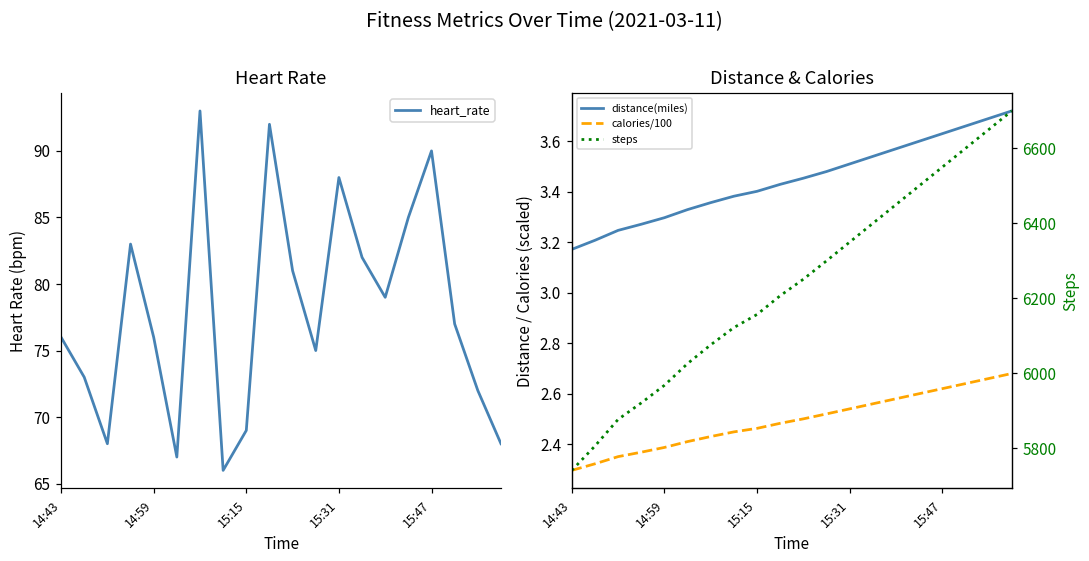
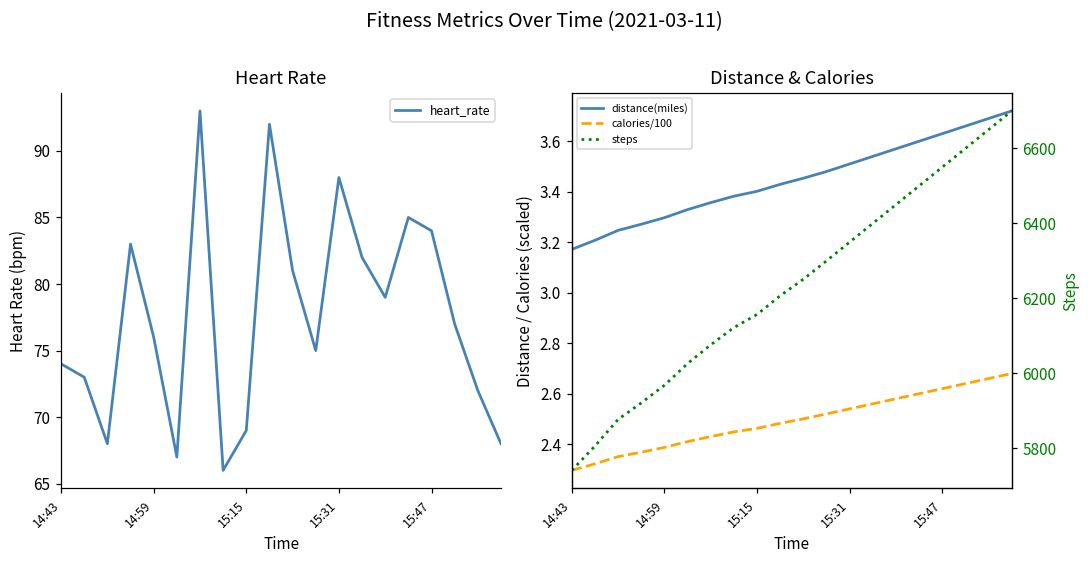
Heart Rate, 14:43: 76 -> 74
Heart Rate, 15:47: 90 -> 84
